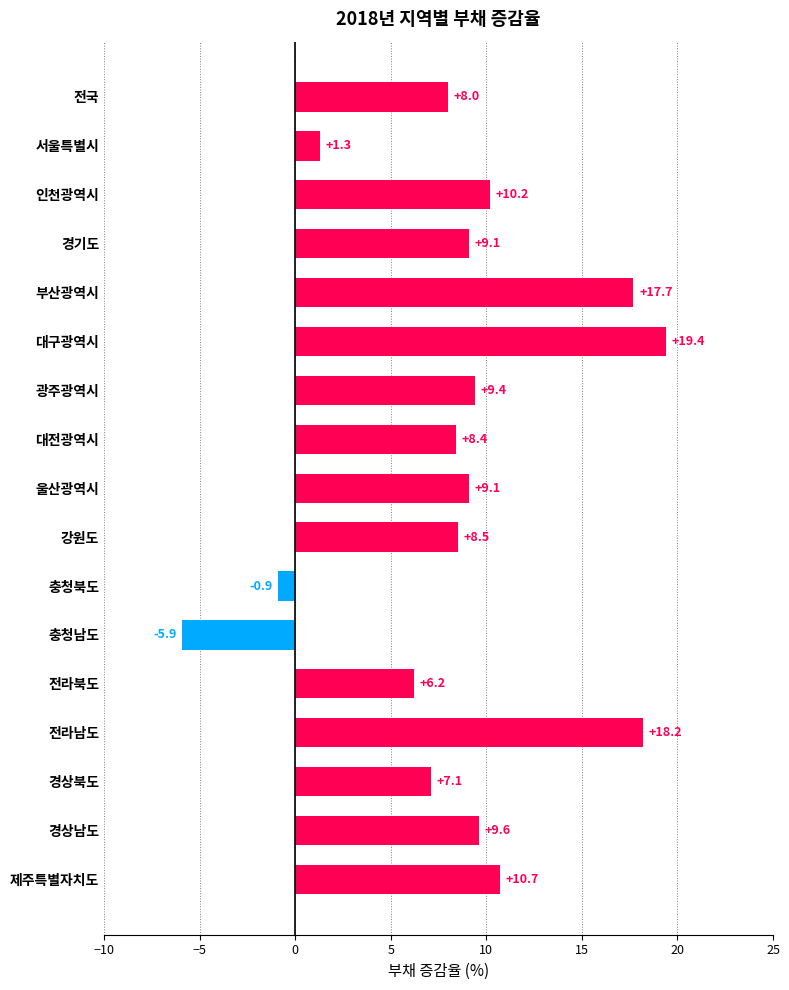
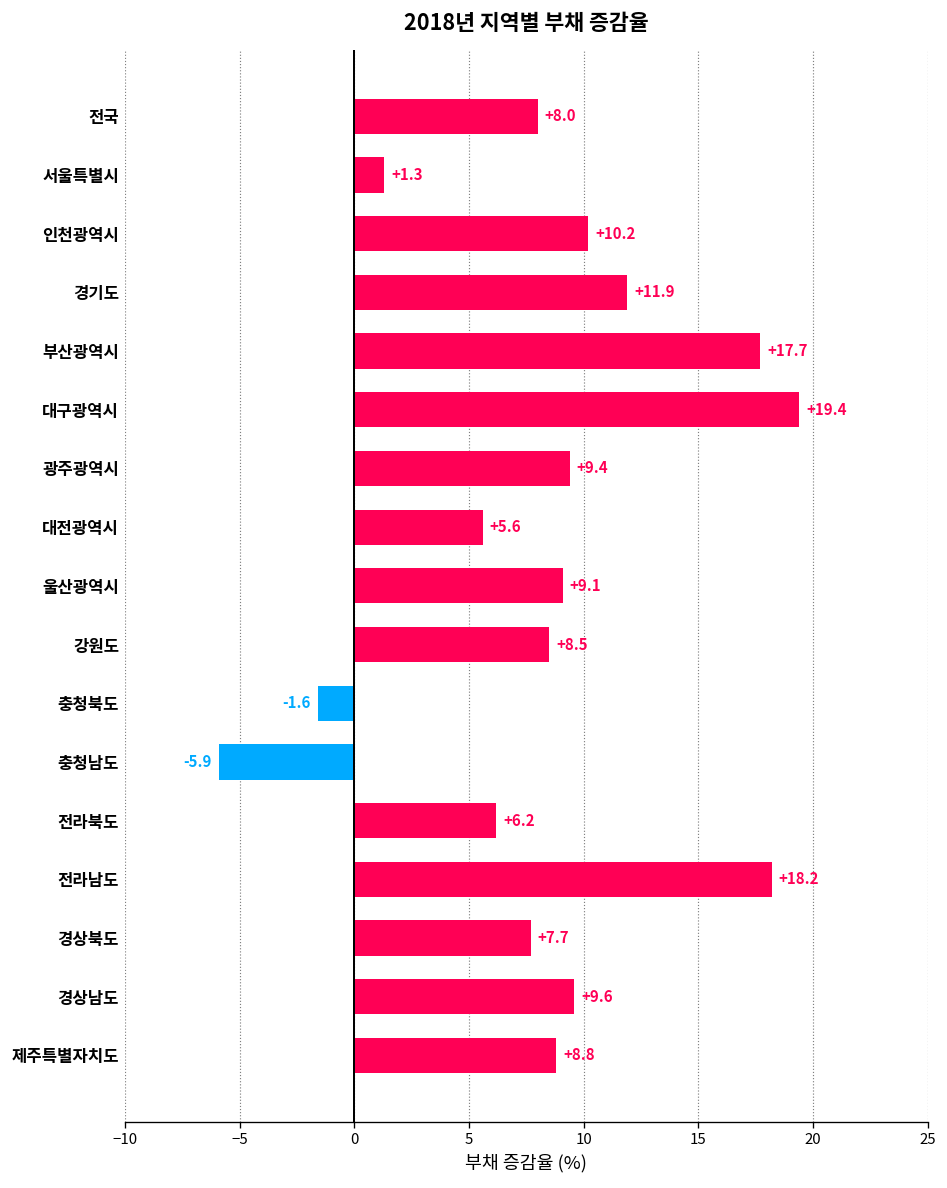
경기도: +9.1 -> +11.9
대전광역시: +8.4 -> +5.6
충청북도: -0.9 -> -1.6
경상북도: +7.1 -> +7.7
제주특별자치도: +10.7 -> +8.8
